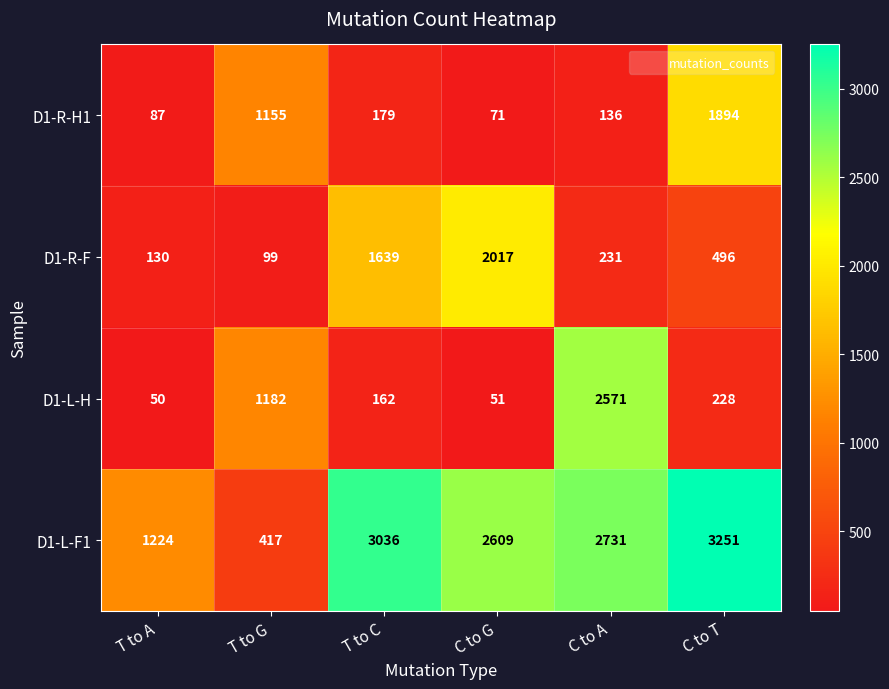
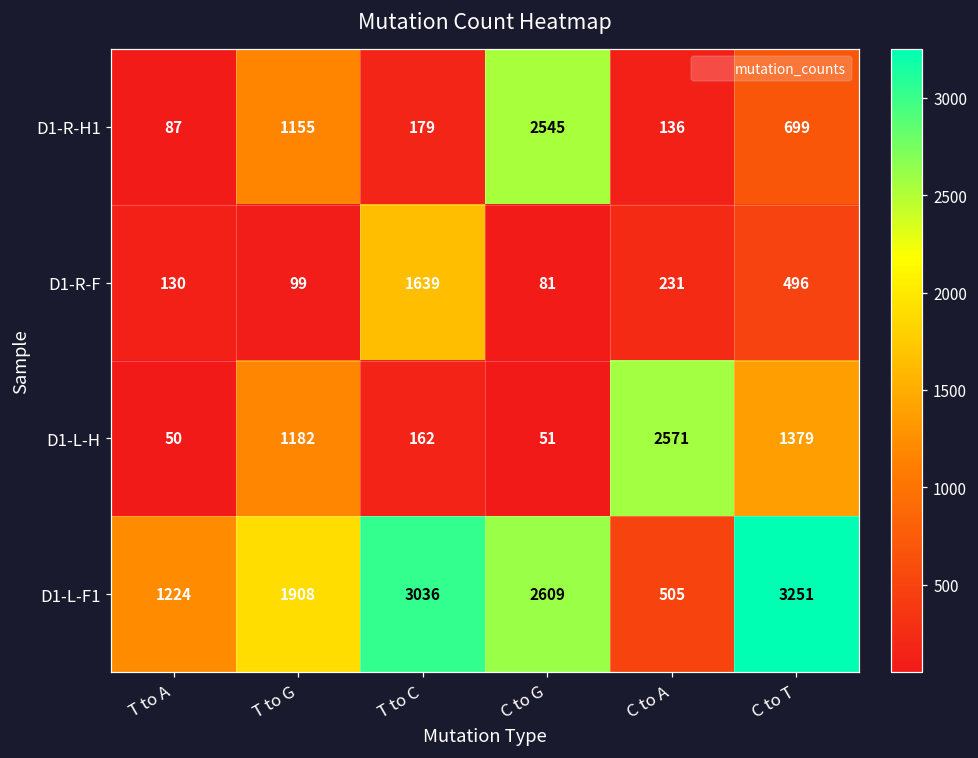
D1-R-H1, C to G: 71 -> 2545
D1-R-H1, C to T: 1894 -> 699
D1-R-F, C to G: 2017 -> 81
D1-L-H, C to T: 228 -> 1379
D1-L-F1, T to G: 417 -> 1908
D1-L-F1, C to A: 2731 -> 505
